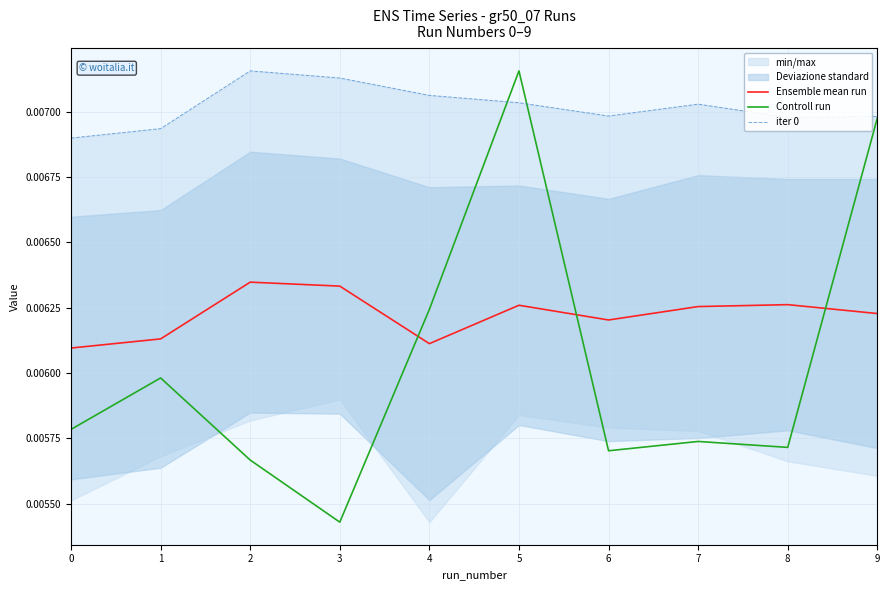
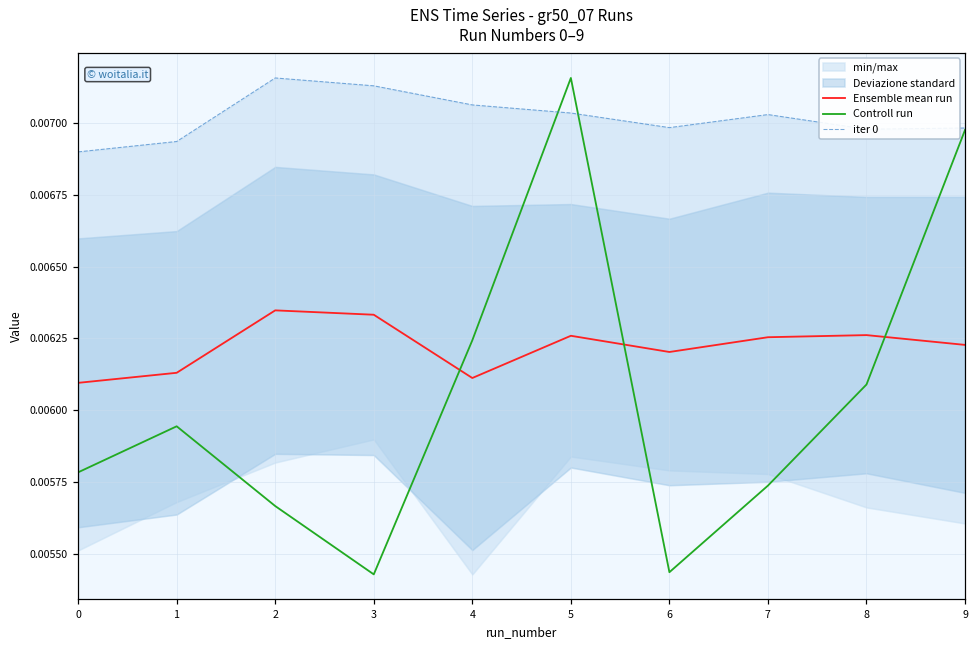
Controll run, 1: 0.00598 -> 0.00594
Controll run, 6: 0.00570 -> 0.00544
Controll run, 8: 0.00572 -> 0.00609
